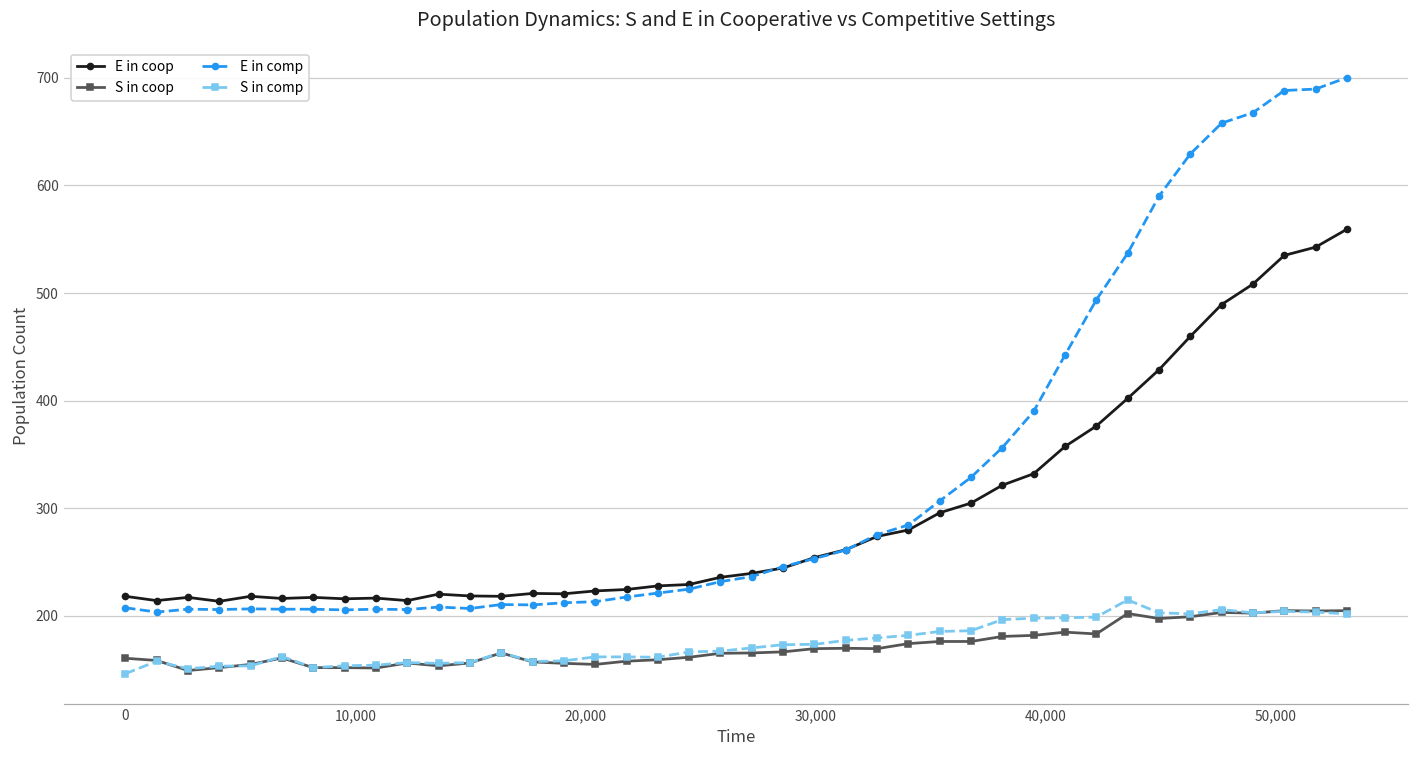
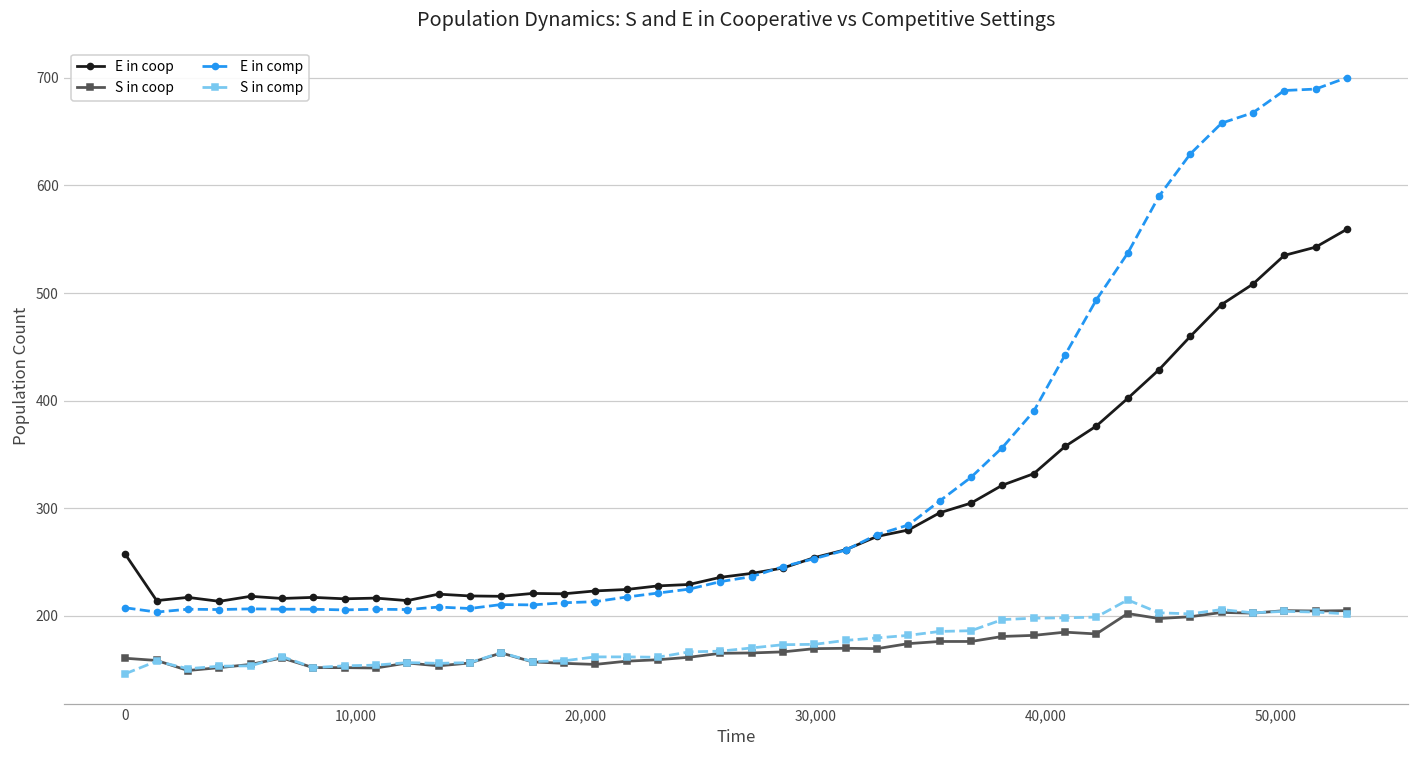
E in coop, 0: 220 -> 260
